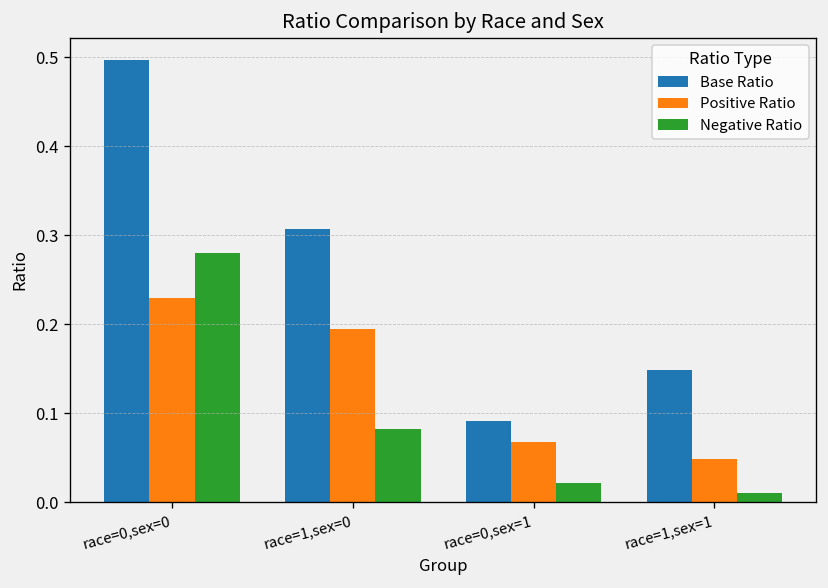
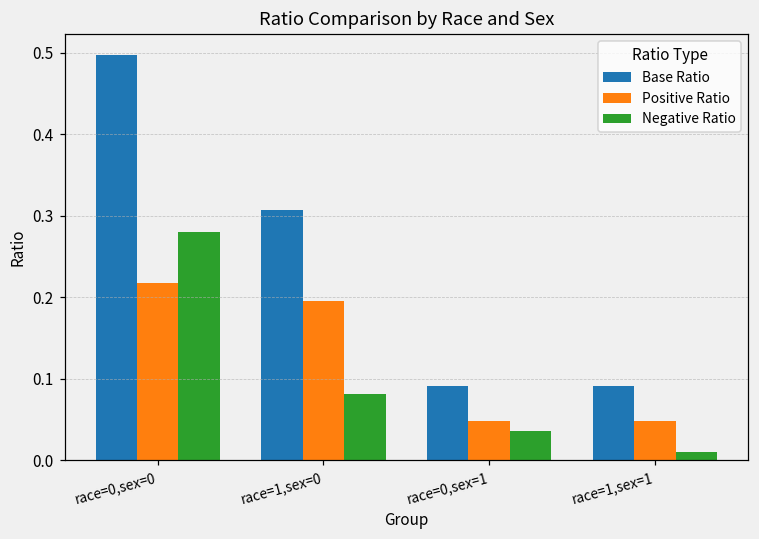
Positive Ratio, race=0,sex=0: 0.23 -> 0.22
Positive Ratio, race=0,sex=1: 0.07 -> 0.05
Negative Ratio, race=0,sex=1: 0.02 -> 0.04
Base Ratio, race=1,sex=1: 0.15 -> 0.09
